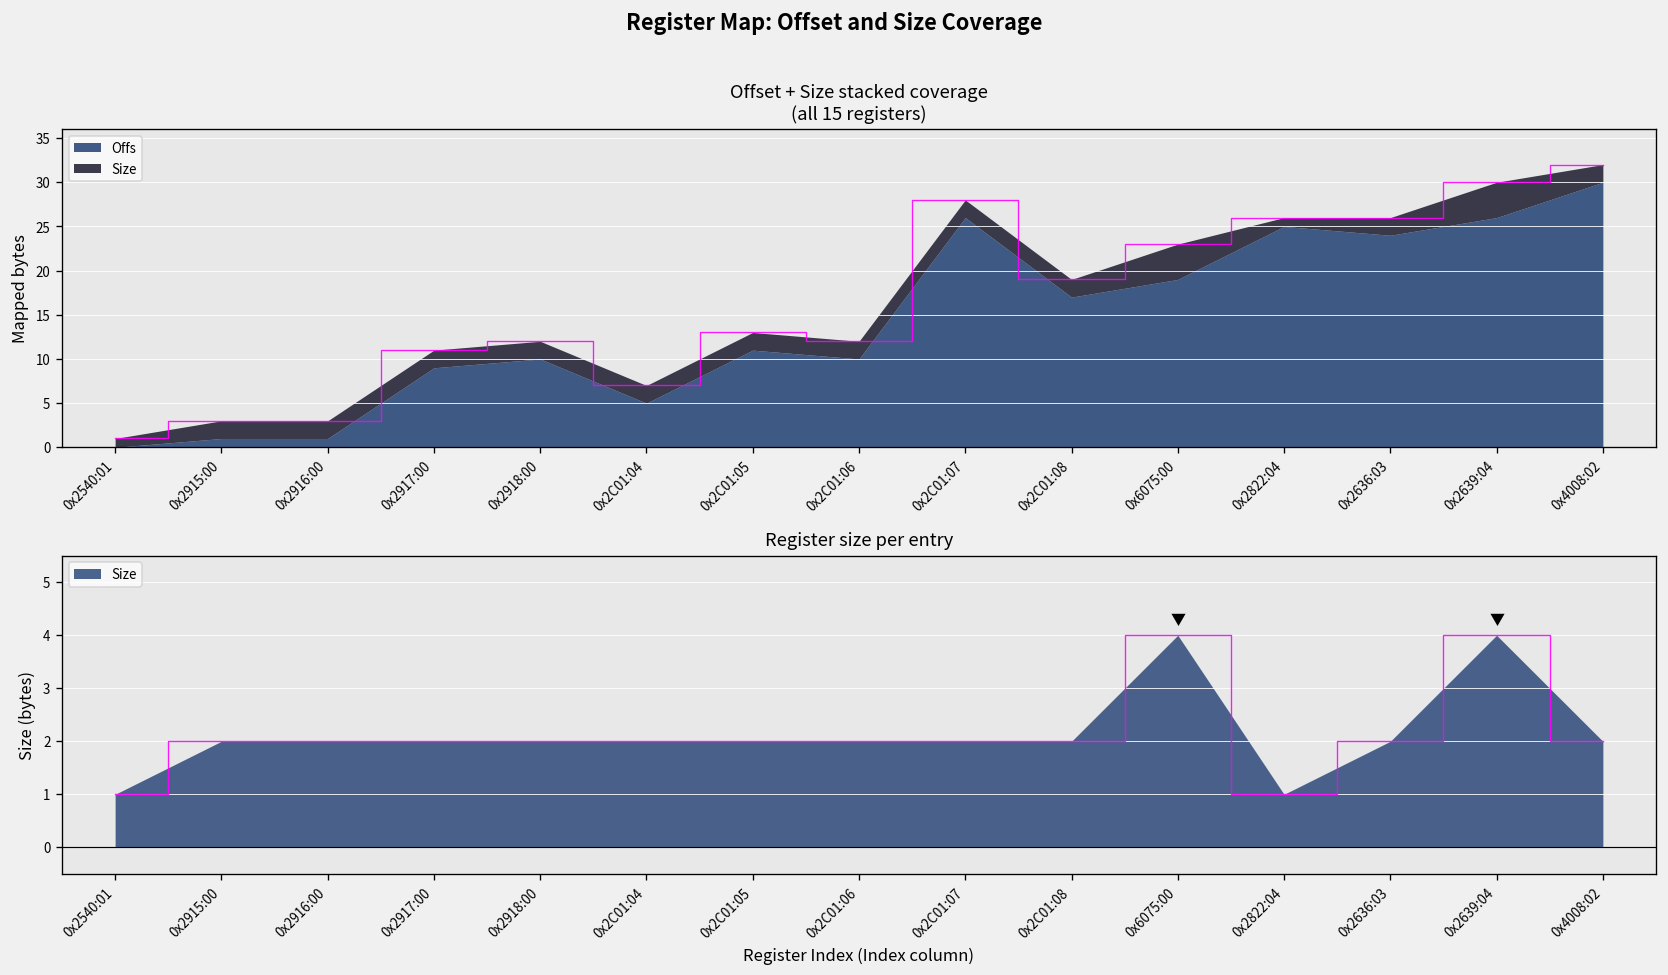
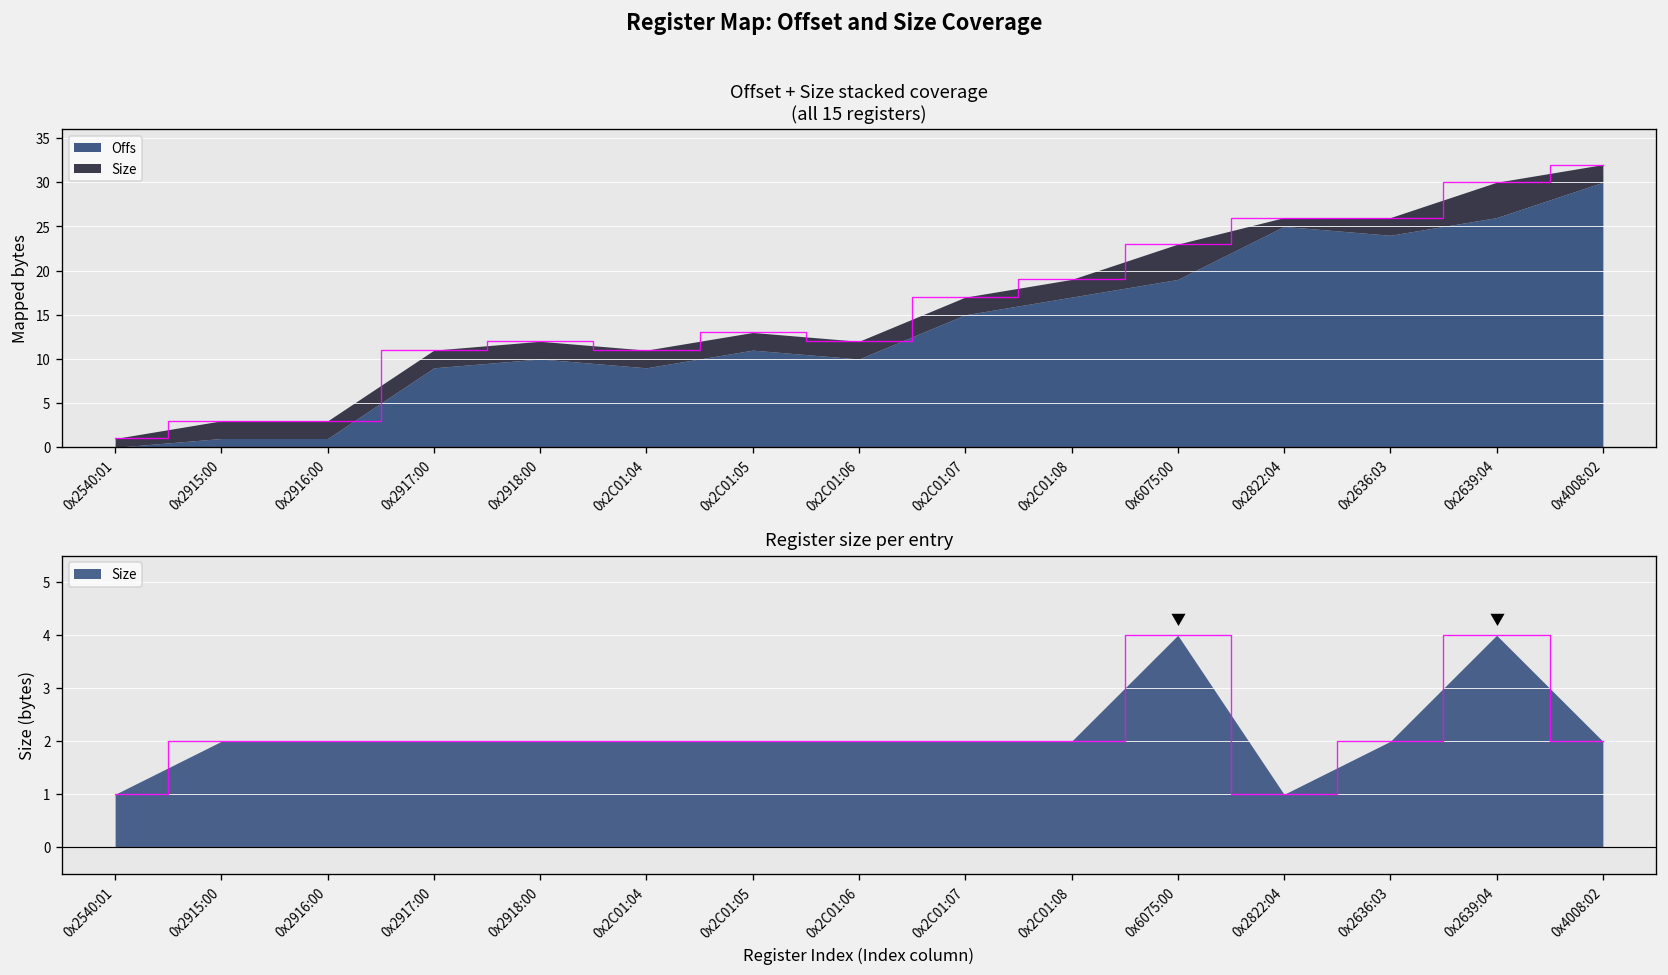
Offset + Size stacked coverage (all 15 registers), Offs, 0x2C01:04: 5 -> 9
Offset + Size stacked coverage (all 15 registers), Offs, 0x2C01:07: 26 -> 15
